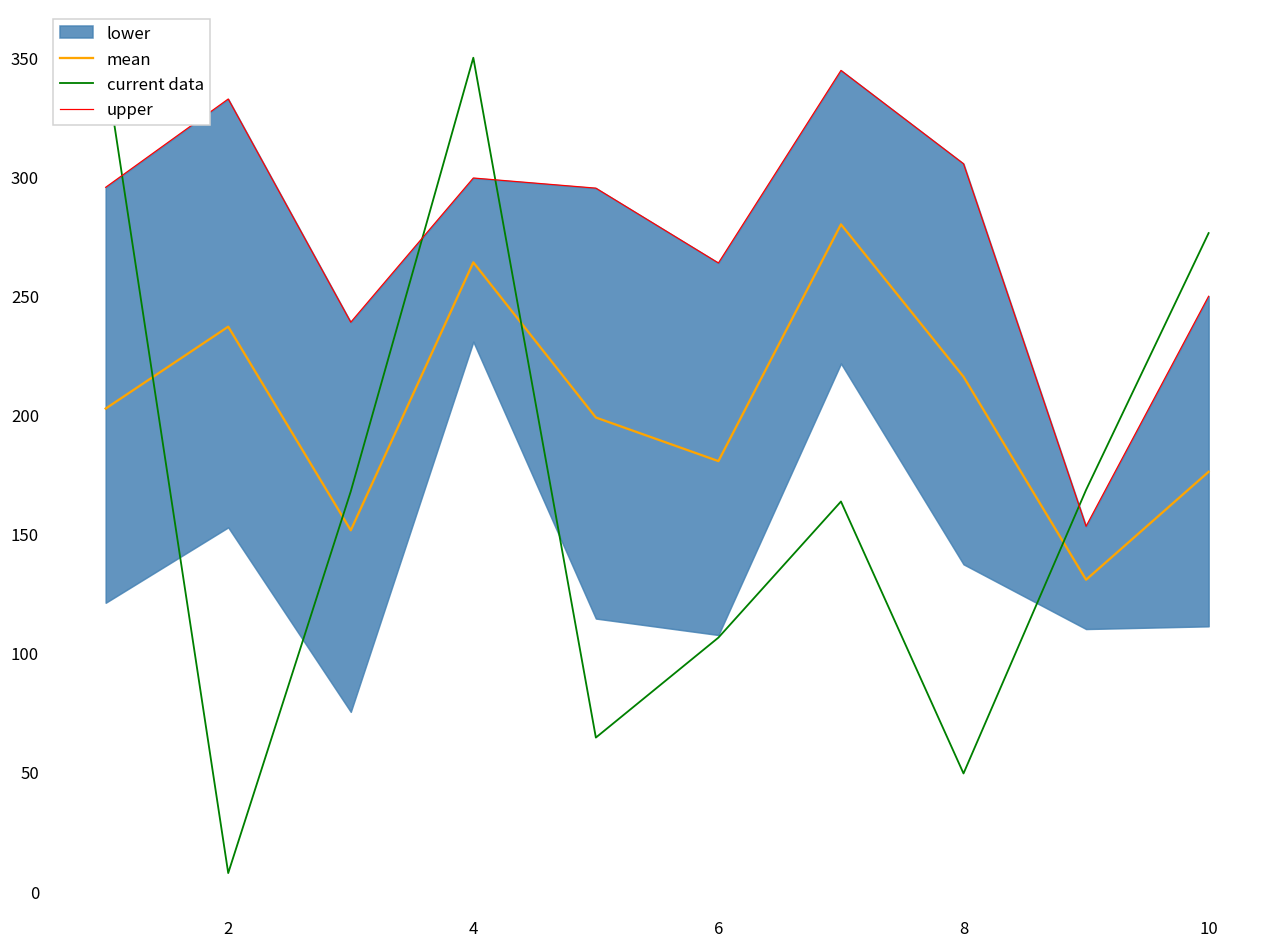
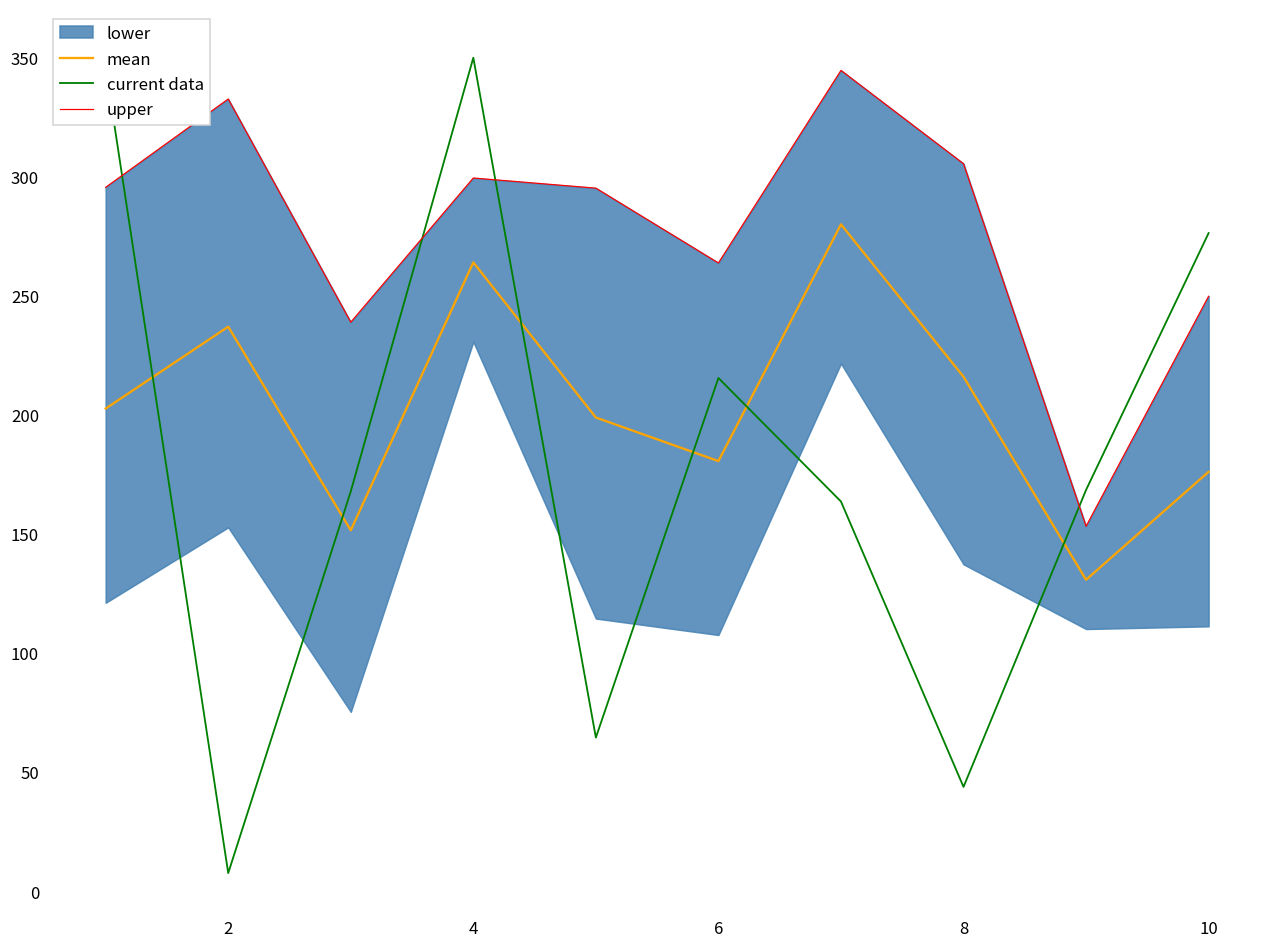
current data, 6: 106 -> 216
current data, 8: 49 -> 44
